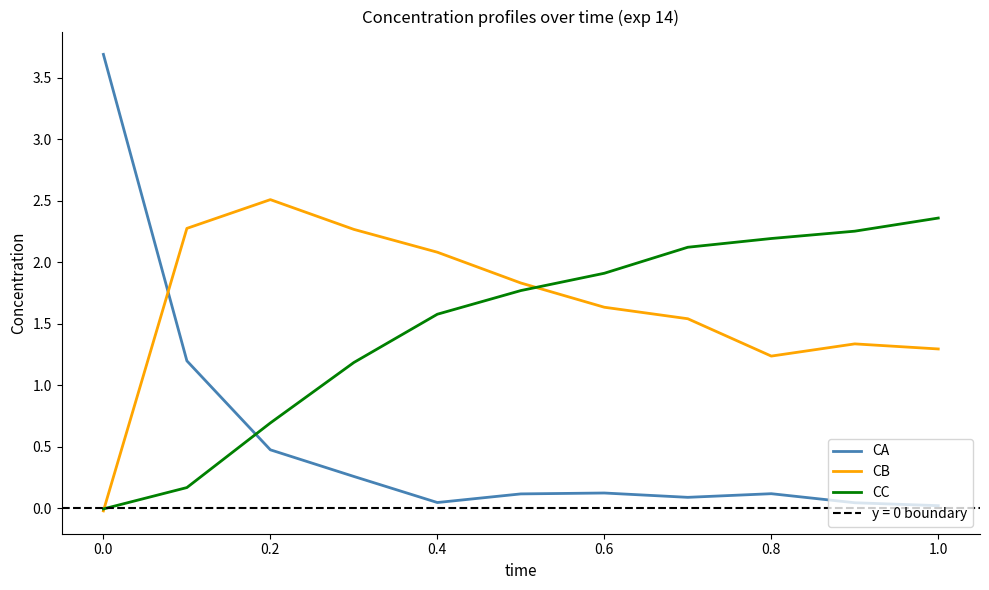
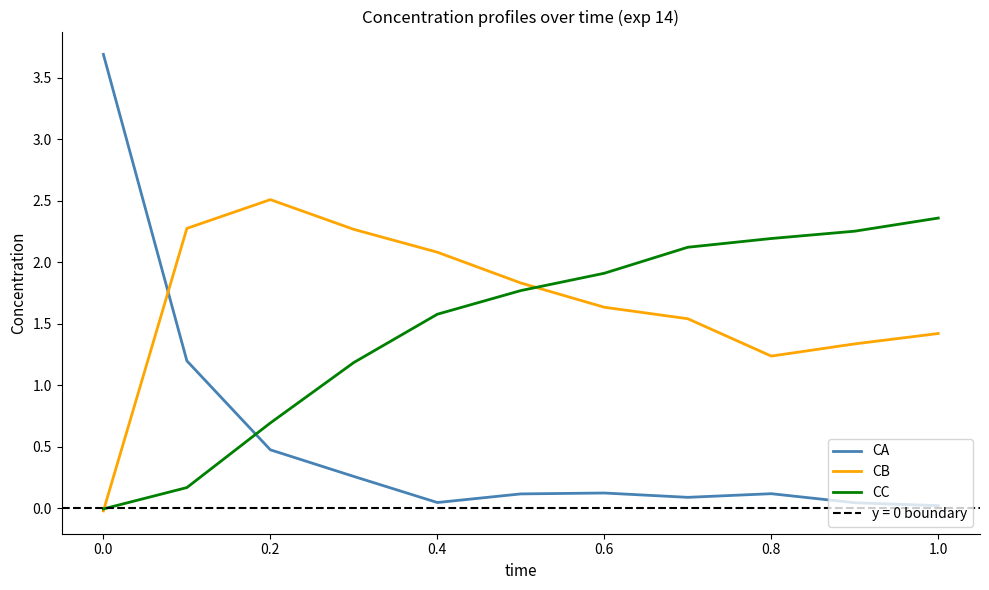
CB, 1.0: 1.29 -> 1.42
